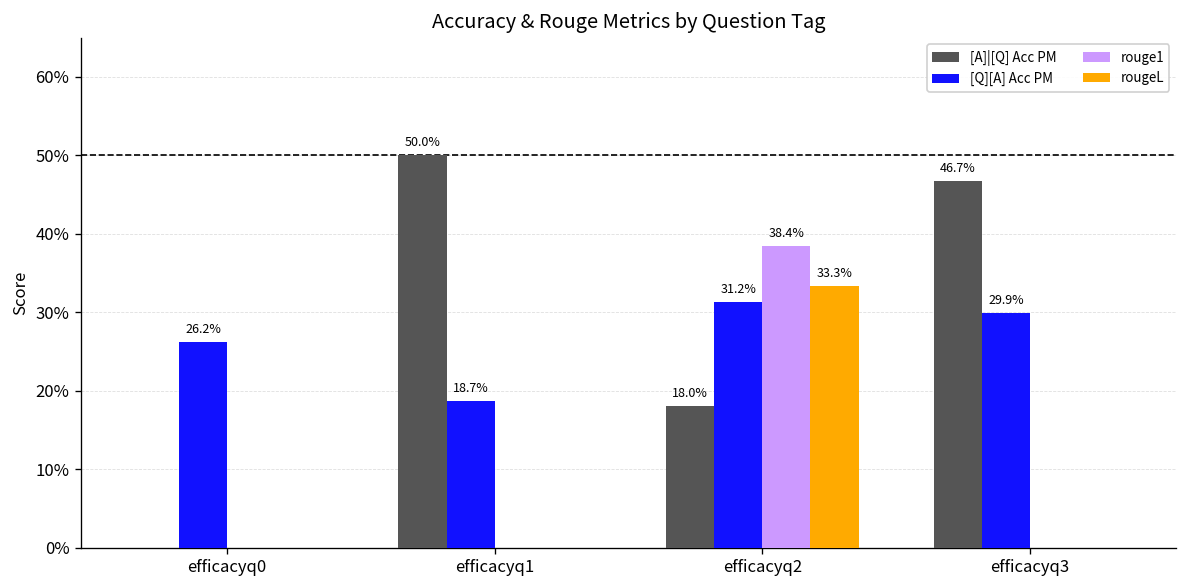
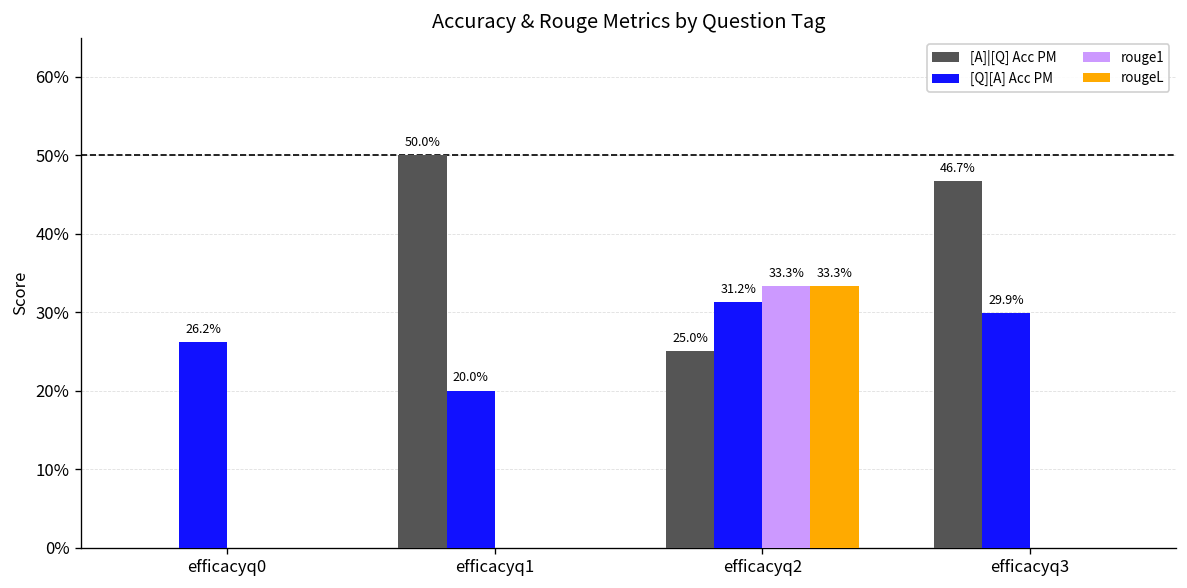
[Q][A] Acc PM, efficacyq1: 18.7% -> 20.0%
[A]|[Q] Acc PM, efficacyq2: 18.0% -> 25.0%
rouge1, efficacyq2: 38.4% -> 33.3%
